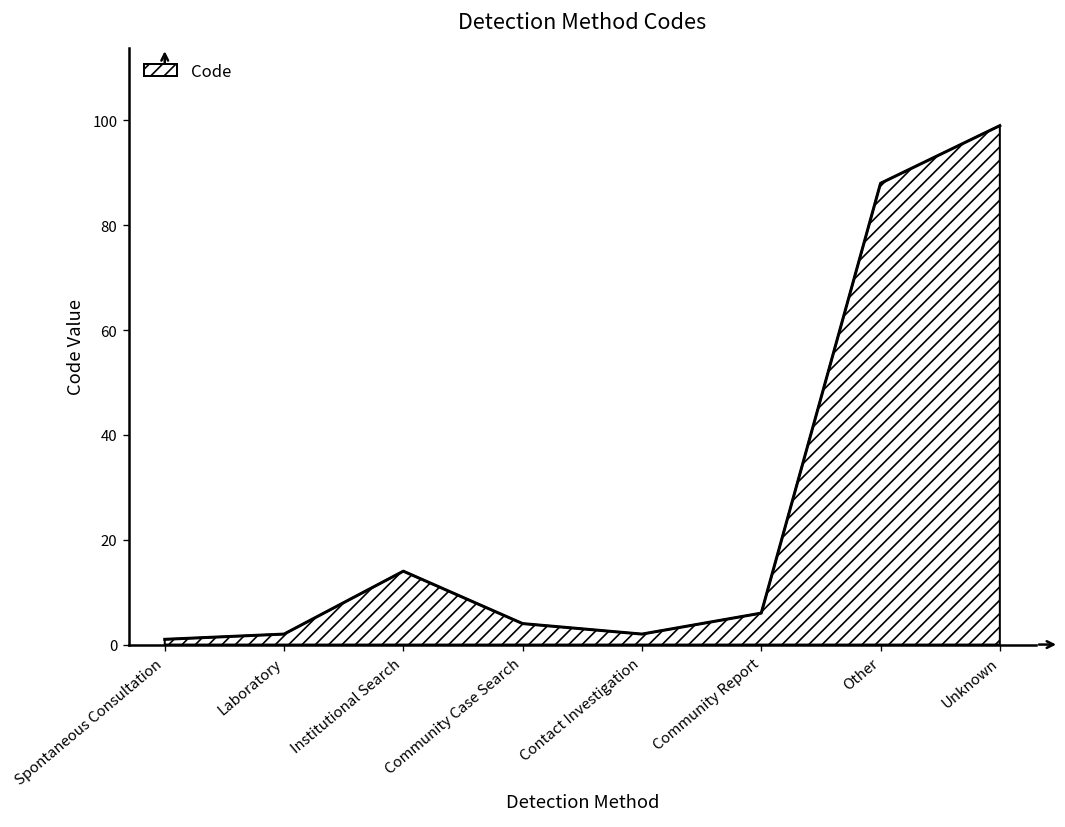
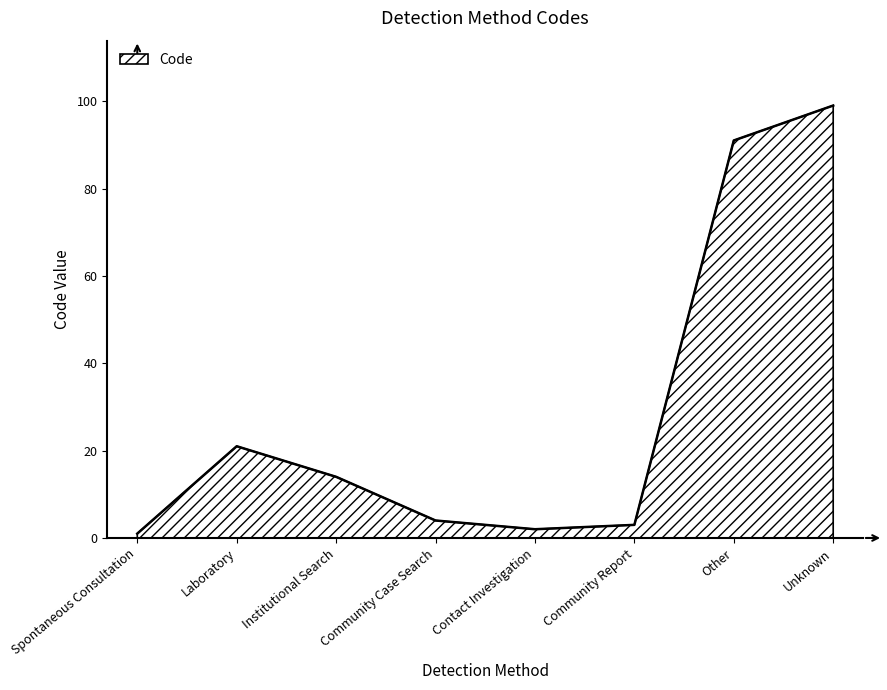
Laboratory: 2 -> 21
Community Report: 6 -> 3
Other: 88 -> 91
